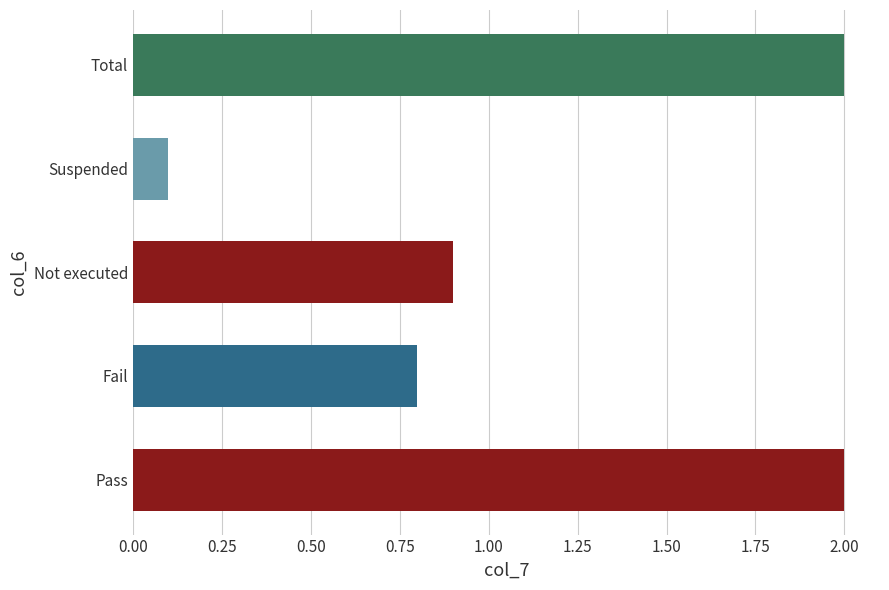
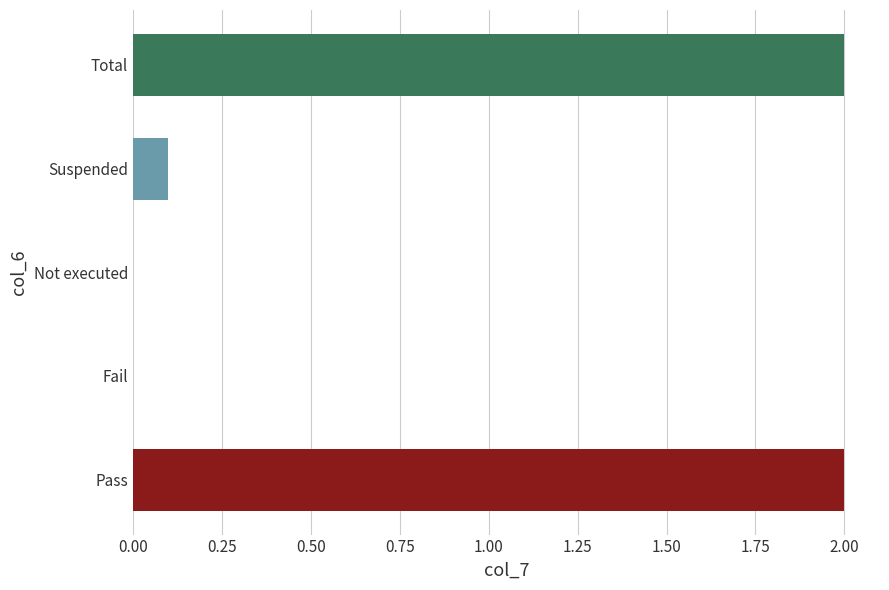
Not executed: 0.9 -> 0.0
Fail: 0.8 -> 0.0
